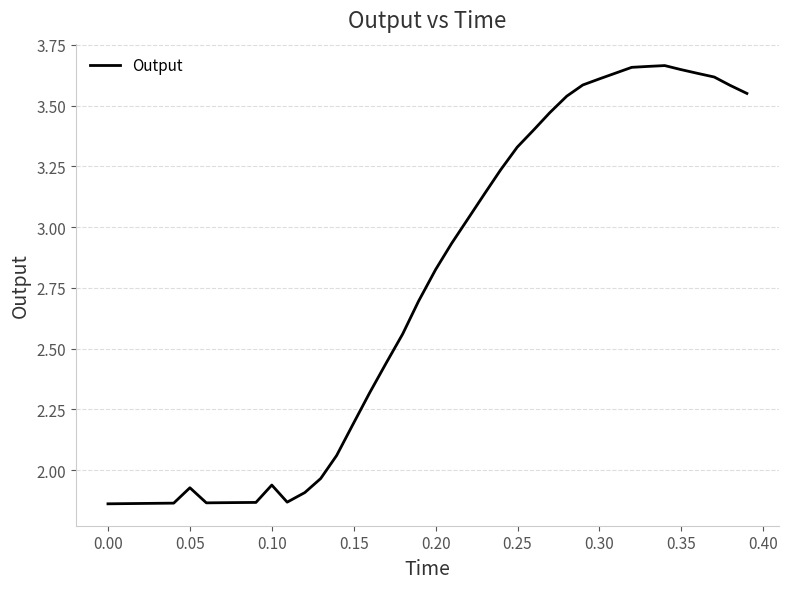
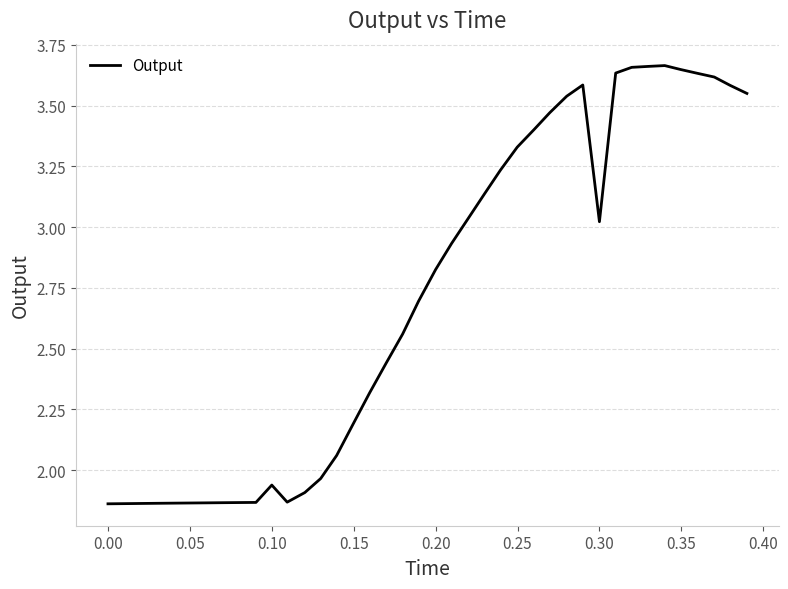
0.05: 1.93 -> 1.86
0.30: 3.61 -> 3.02
